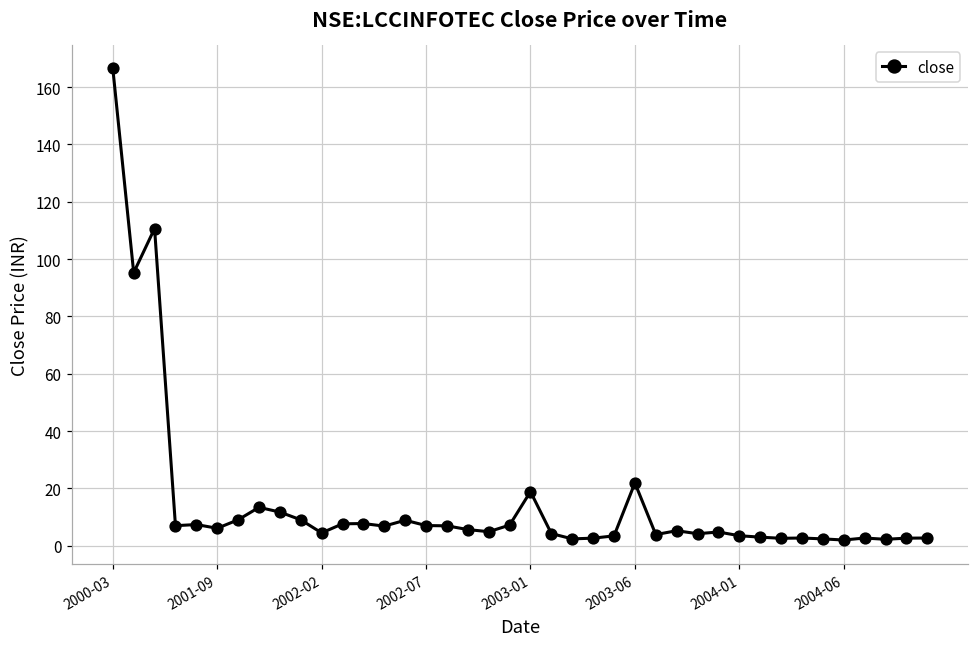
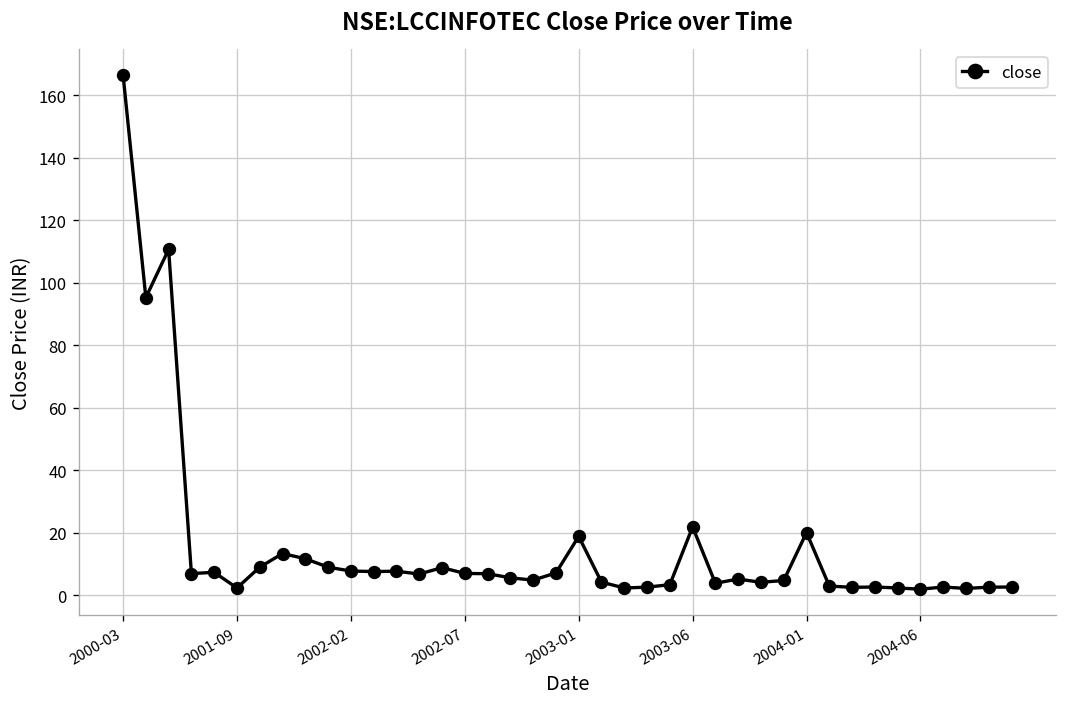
2001-09: 6 -> 2
2002-02: 4 -> 8
2004-01: 4 -> 20
